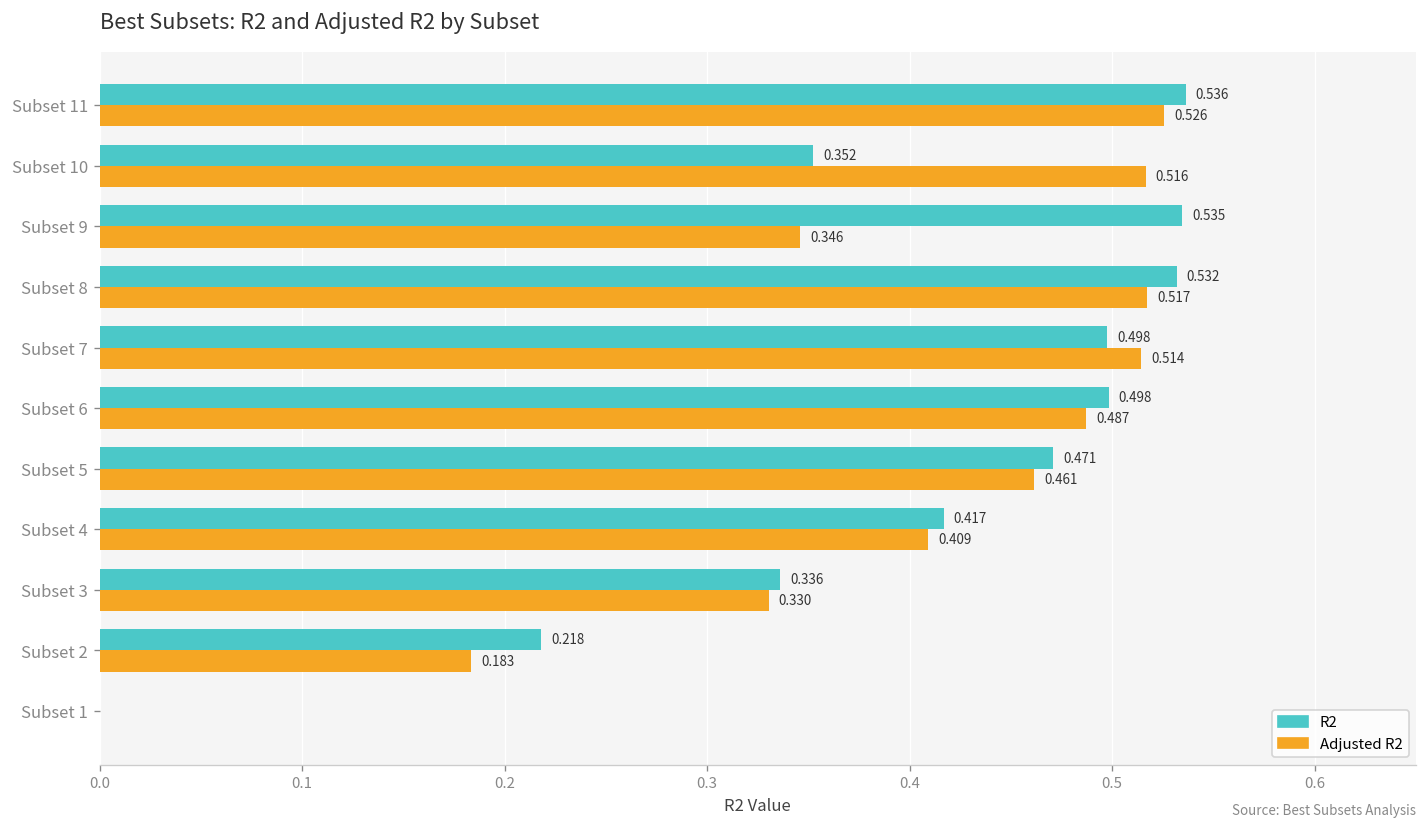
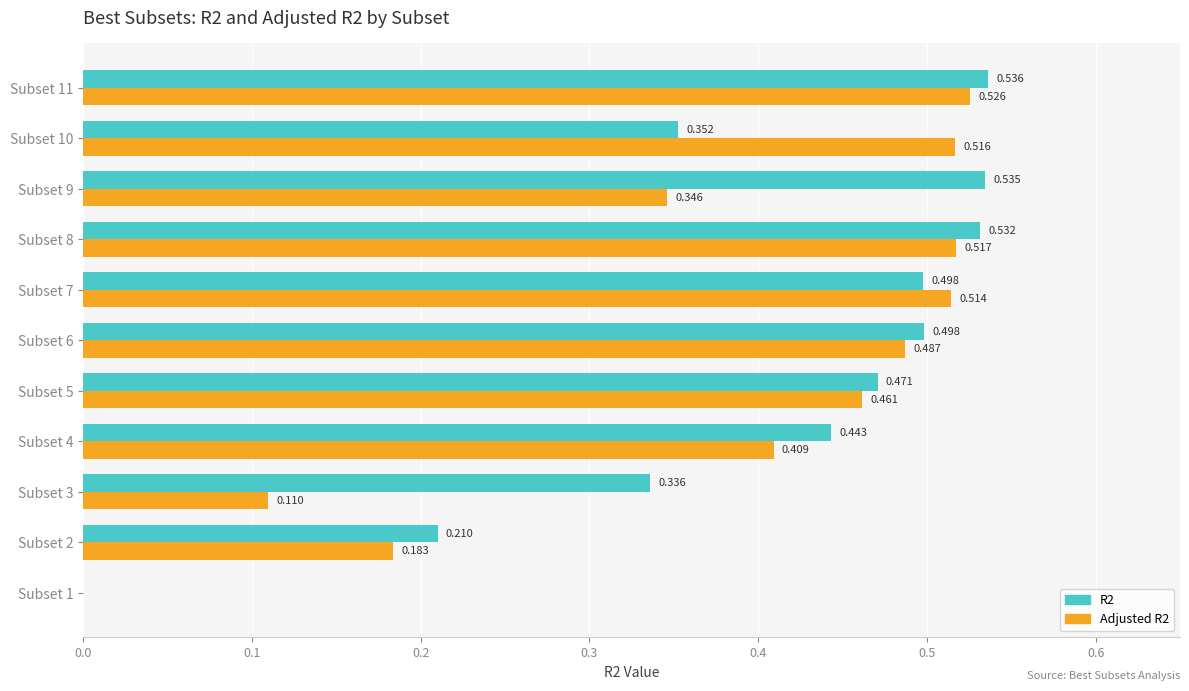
R2, Subset 4: 0.417 -> 0.443
Adjusted R2, Subset 3: 0.330 -> 0.110
R2, Subset 2: 0.218 -> 0.210
